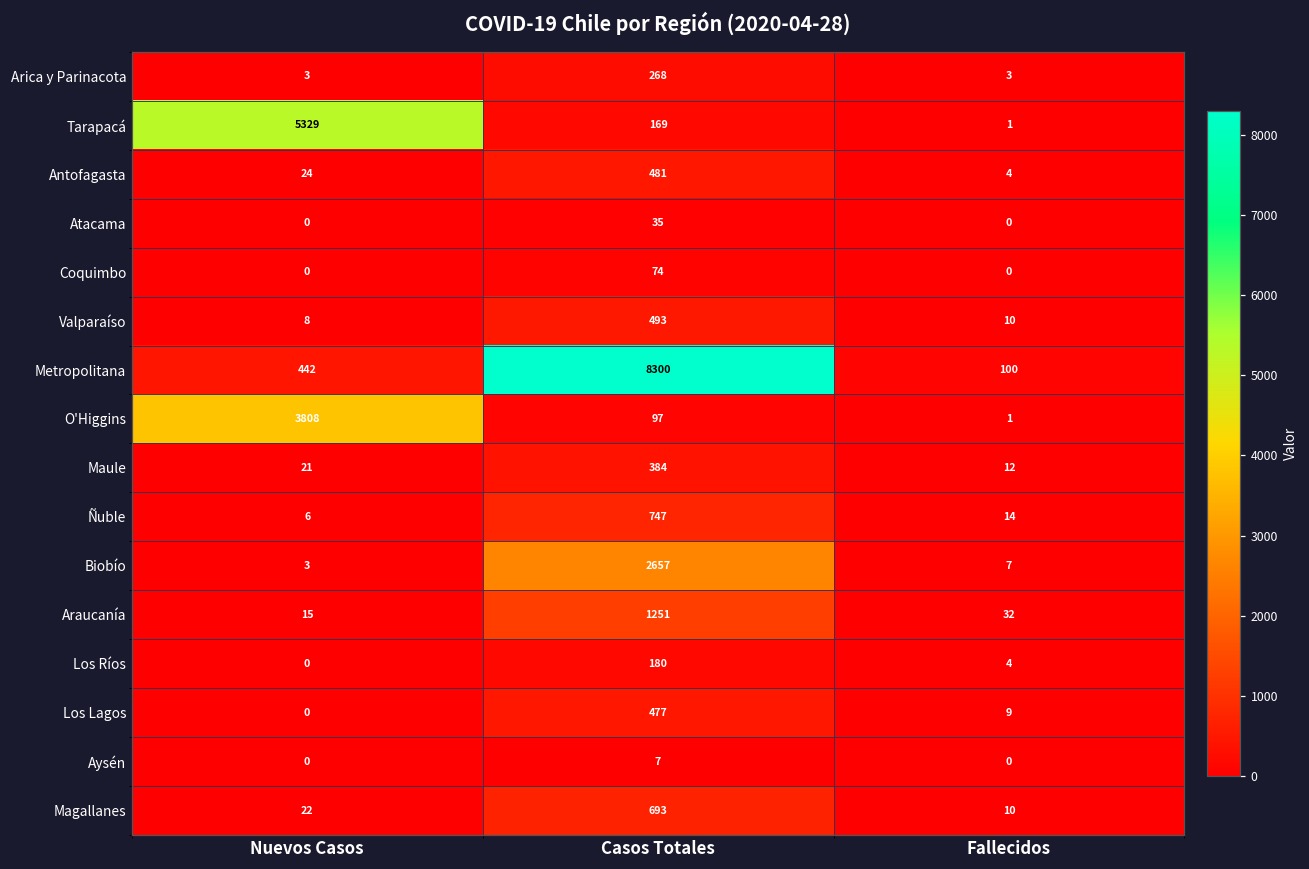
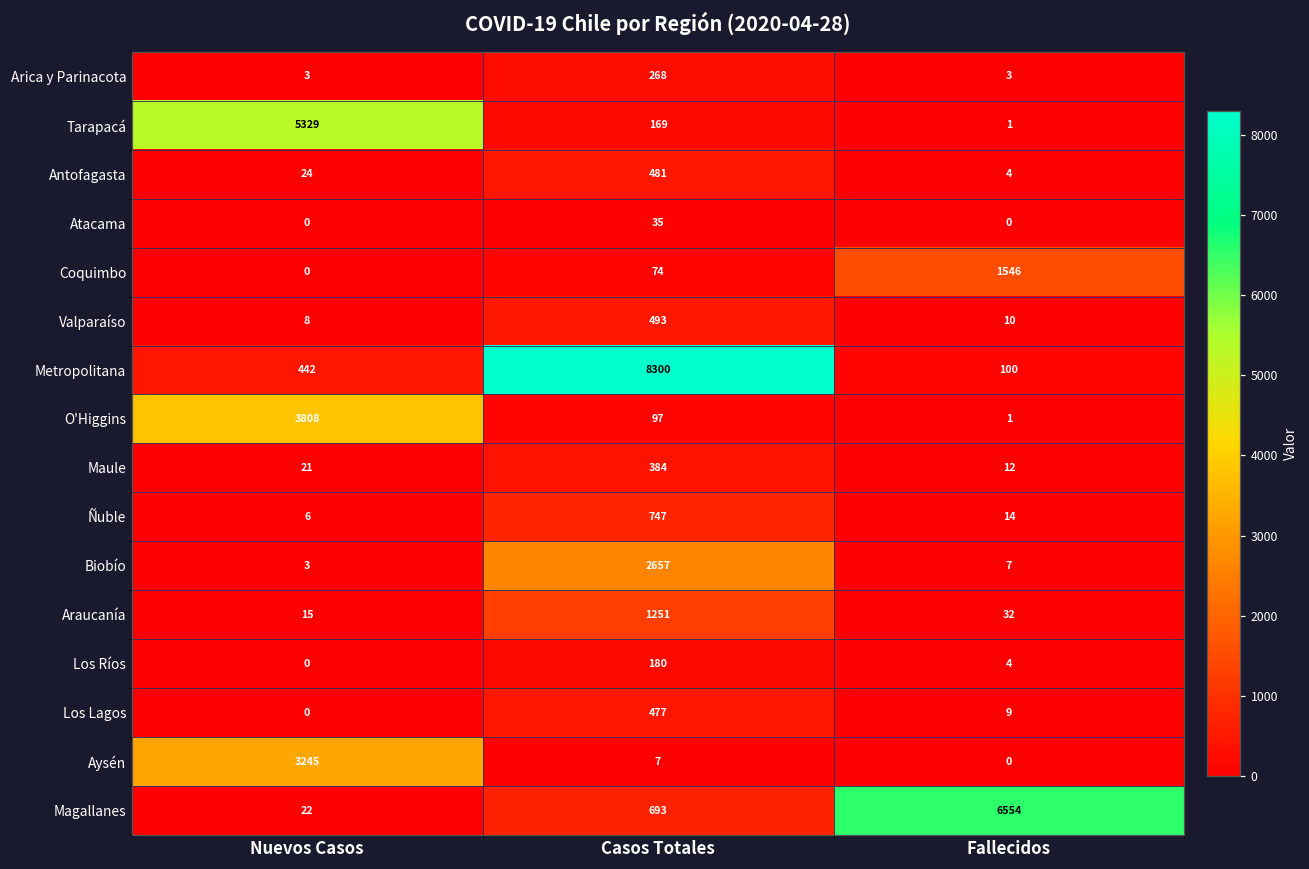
Coquimbo, Fallecidos: 0 -> 1546
Aysén, Nuevos Casos: 0 -> 3245
Magallanes, Fallecidos: 10 -> 6554
